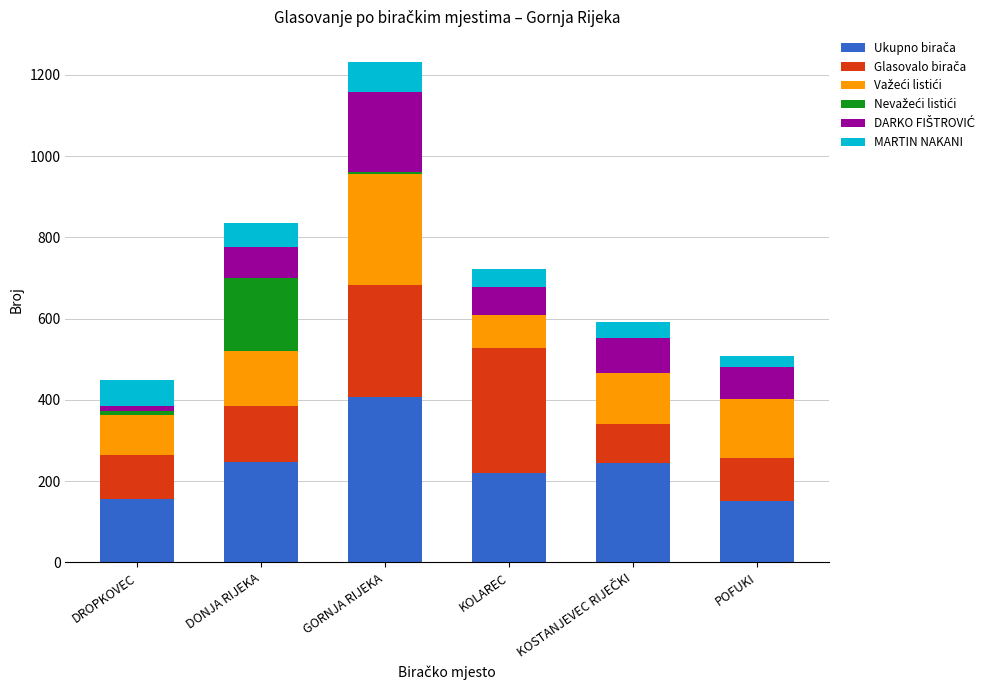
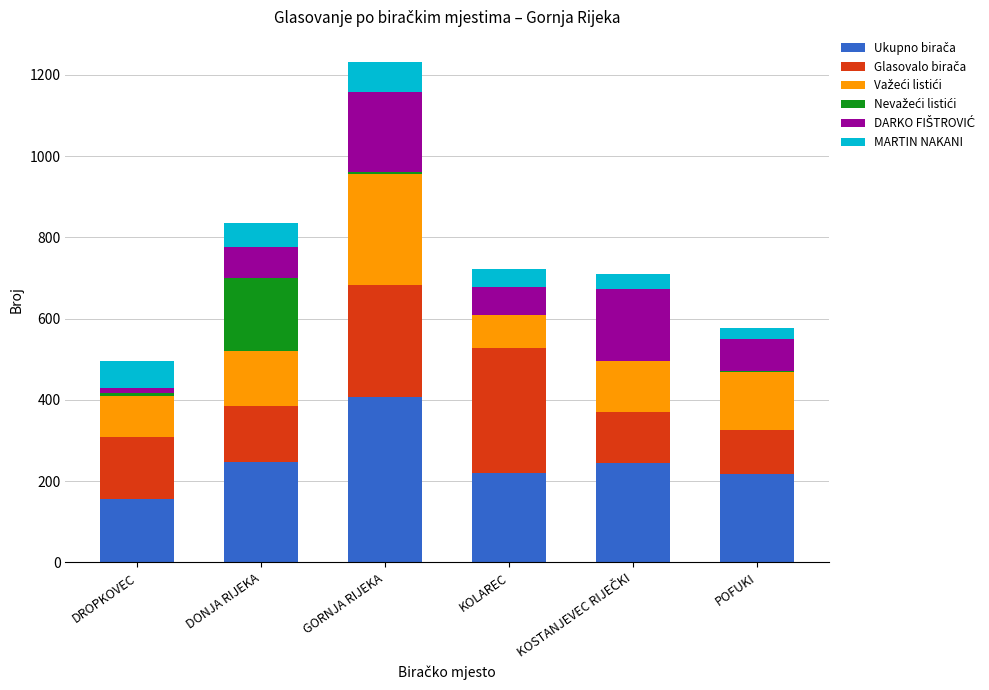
Glasovalo birača, DROPKOVEC: 110 -> 150
Glasovalo birača, KOSTANJEVEC RIJEČKI: 100 -> 130
DARKO FIŠTROVIĆ, KOSTANJEVEC RIJEČKI: 90 -> 180
Ukupno birača, POFUKI: 150 -> 220
